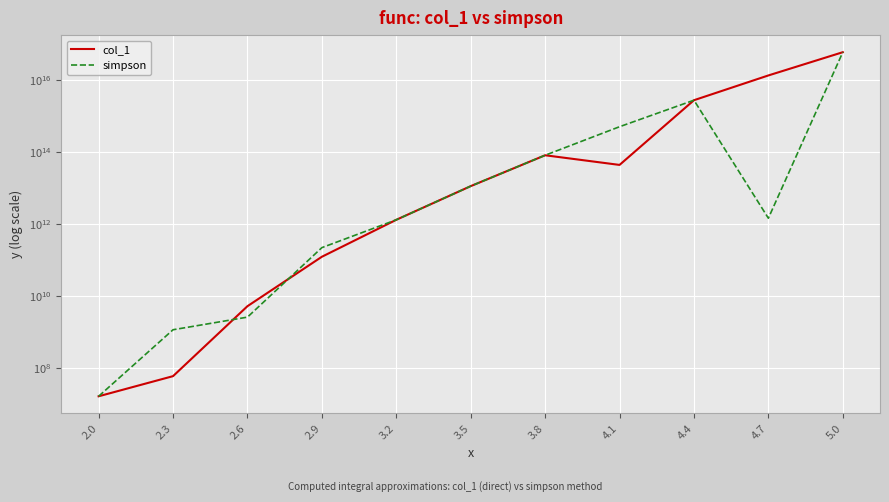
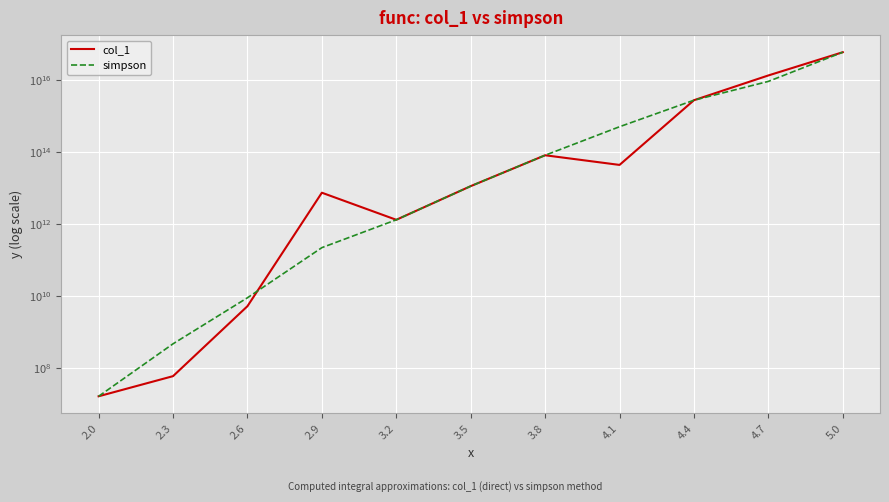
simpson, 2.3: 1200000000 -> 500000000
simpson, 2.6: 3000000000 -> 9000000000
col_1, 2.9: 130000000000 -> 8000000000000
simpson, 4.7: 1500000000000 -> 9000000000000000
